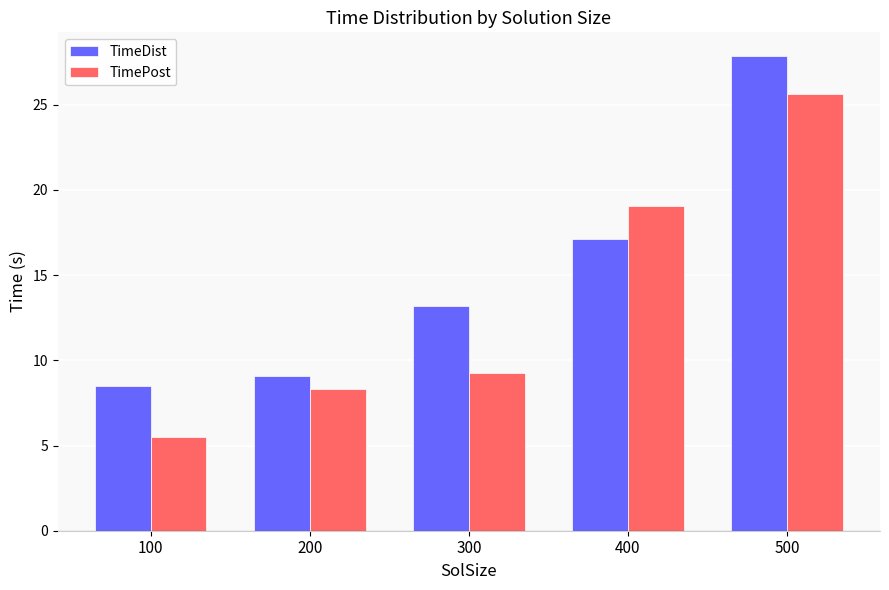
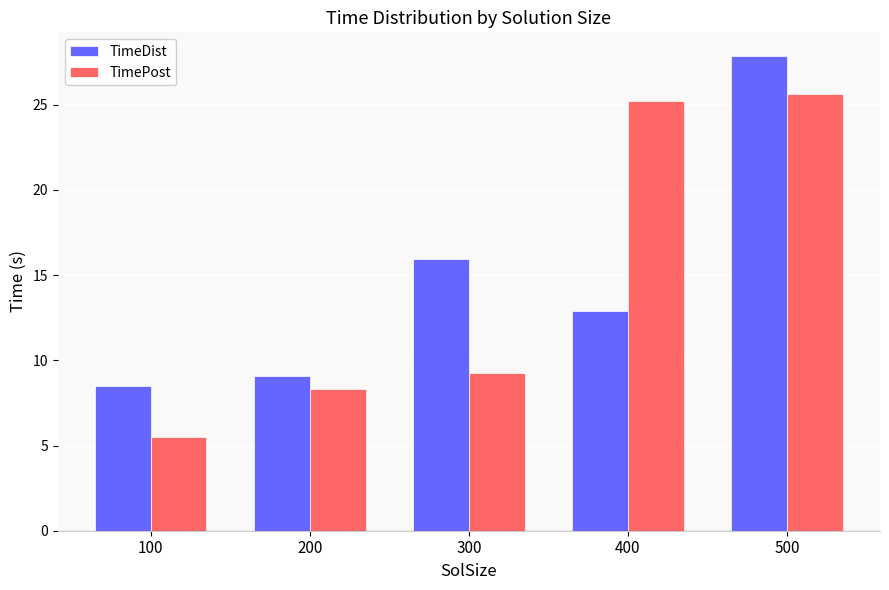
TimeDist, 300: 13.2 -> 15.9
TimeDist, 400: 17.1 -> 12.9
TimePost, 400: 19.1 -> 25.2
